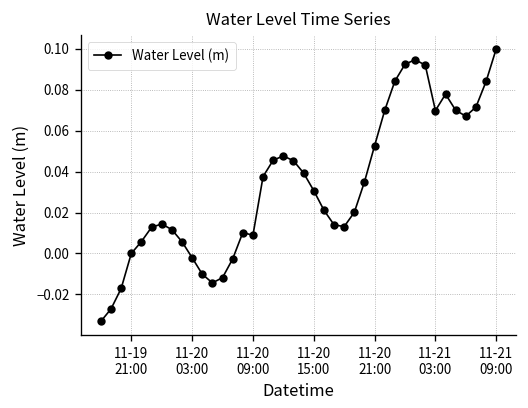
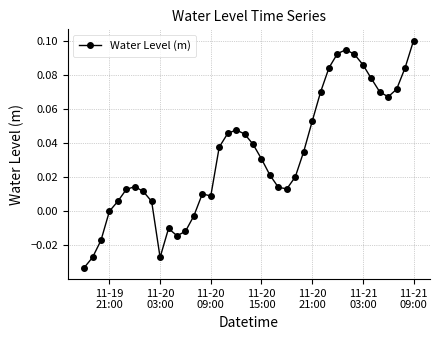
11-20 03:00: -0.002 -> -0.027
11-21 03:00: 0.070 -> 0.086
